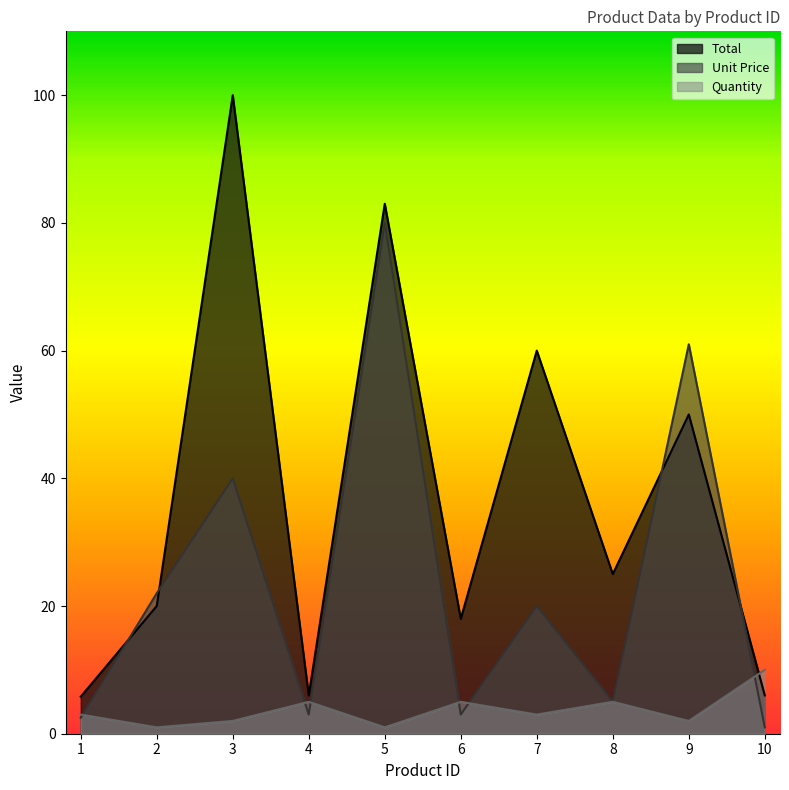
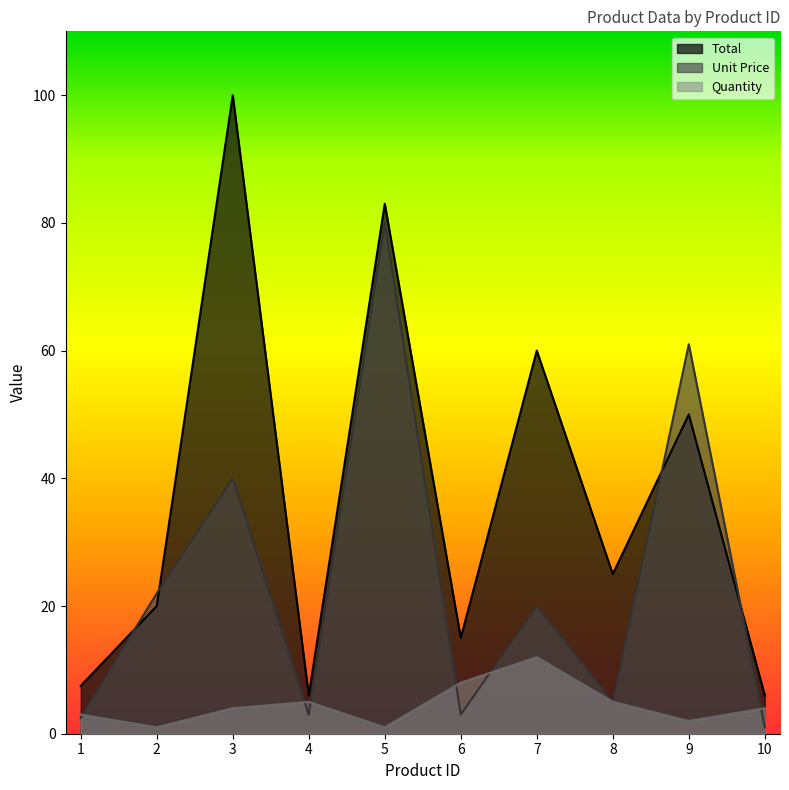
Total, 1: 6 -> 8
Quantity, 3: 2 -> 4
Total, 6: 18 -> 15
Quantity, 6: 5 -> 8
Quantity, 7: 3 -> 12
Quantity, 10: 10 -> 4
